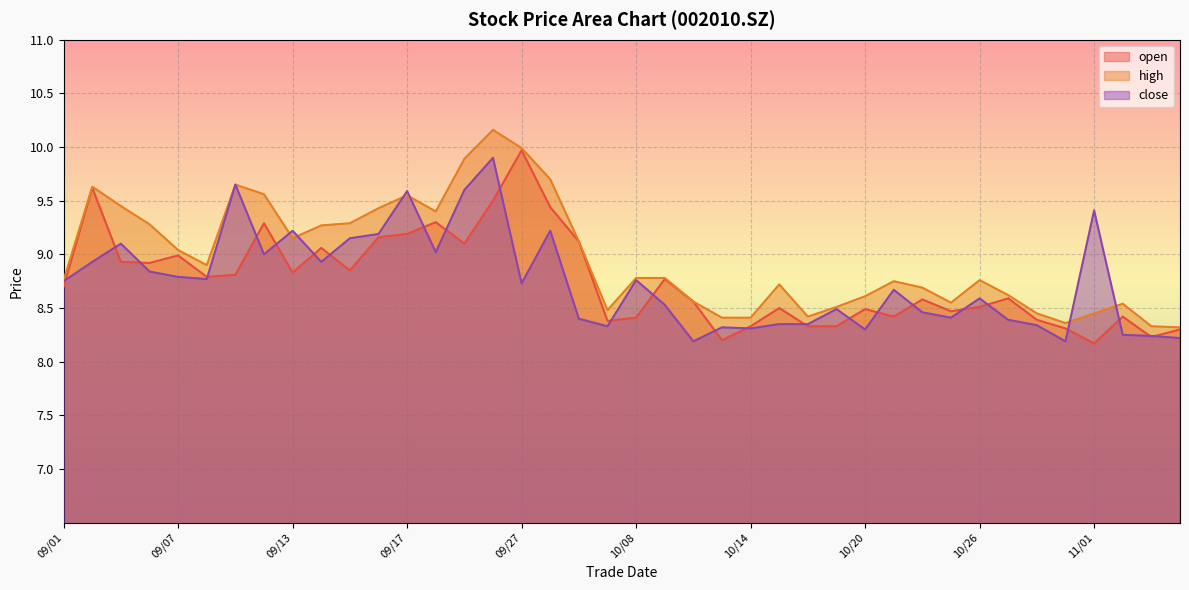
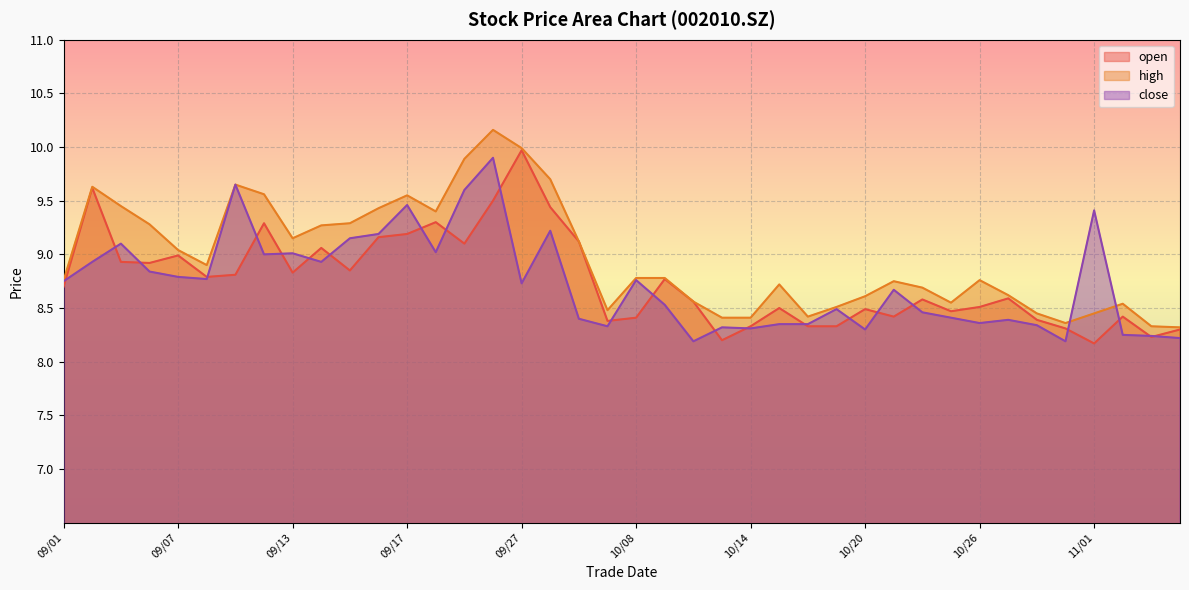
close, 09/13: 9.22 -> 9.01
close, 09/17: 9.59 -> 9.46
close, 10/26: 8.59 -> 8.36
